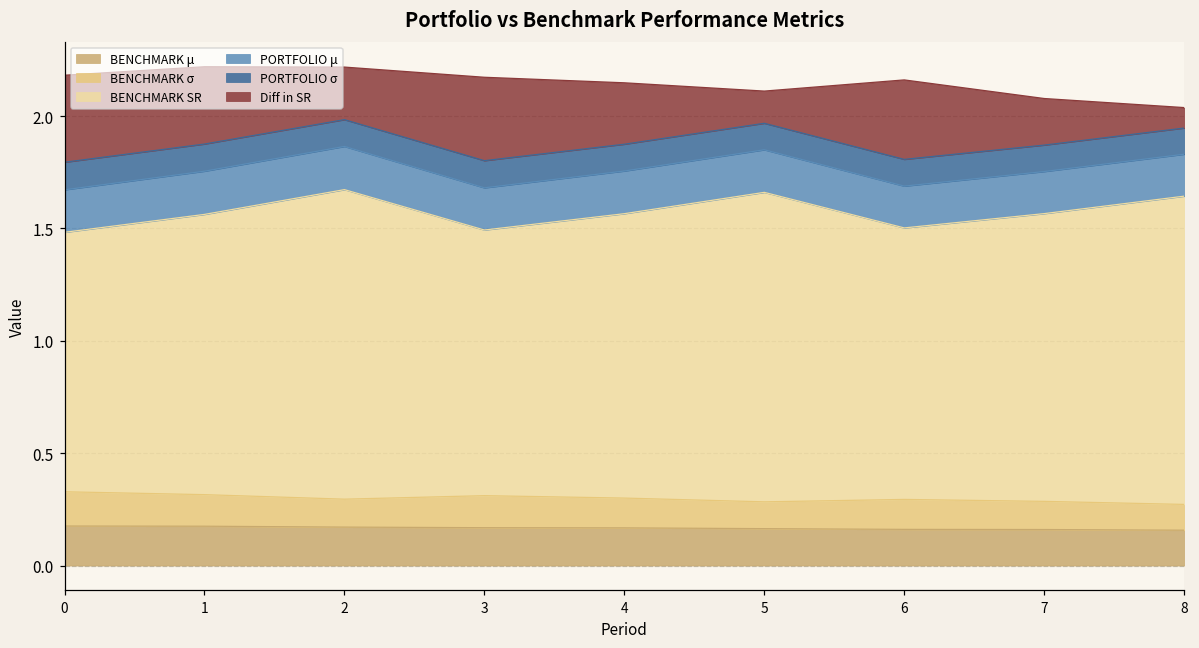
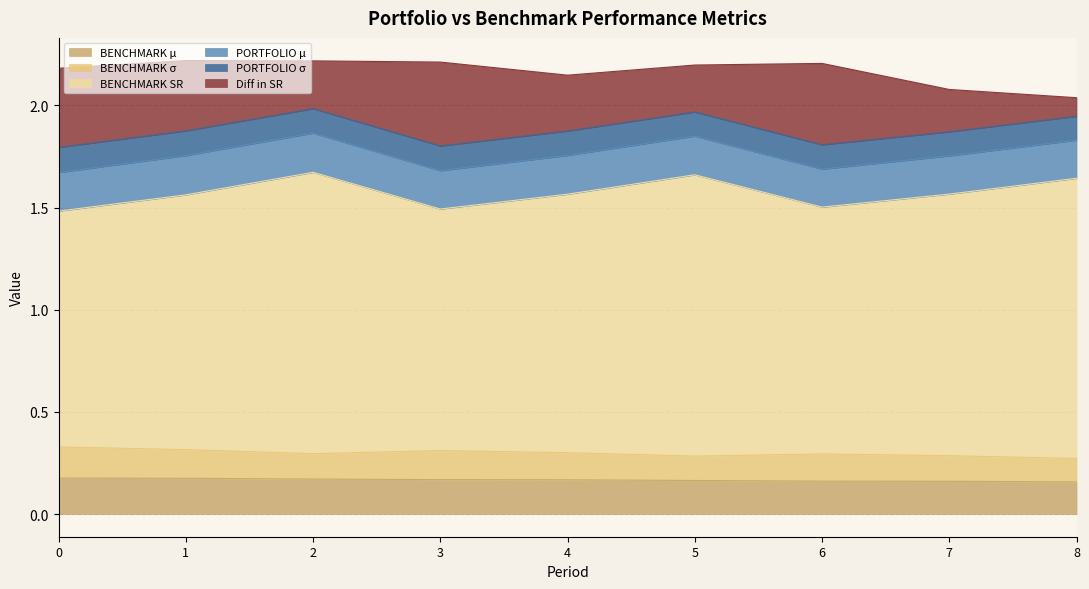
Diff in SR, 3: 0.37 -> 0.41
Diff in SR, 5: 0.14 -> 0.23
Diff in SR, 6: 0.35 -> 0.40
